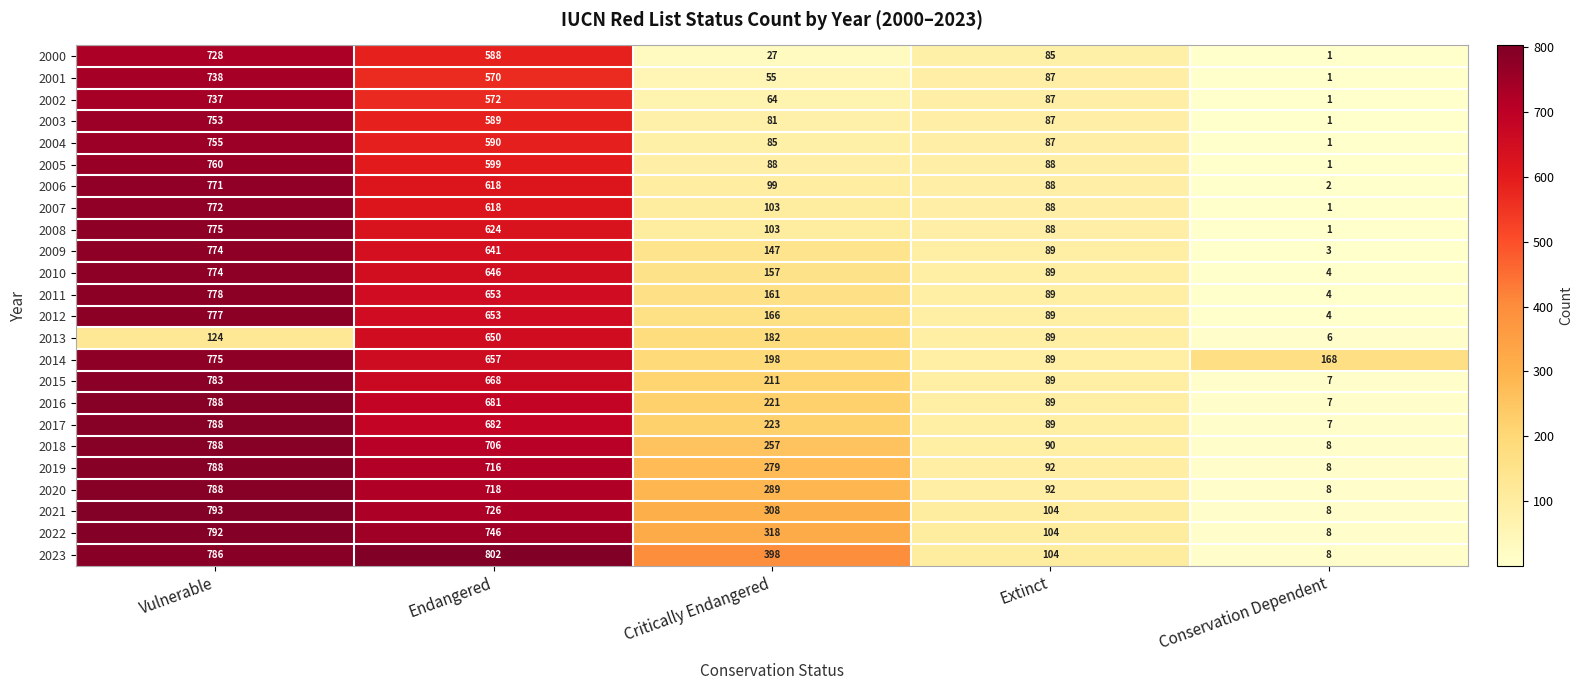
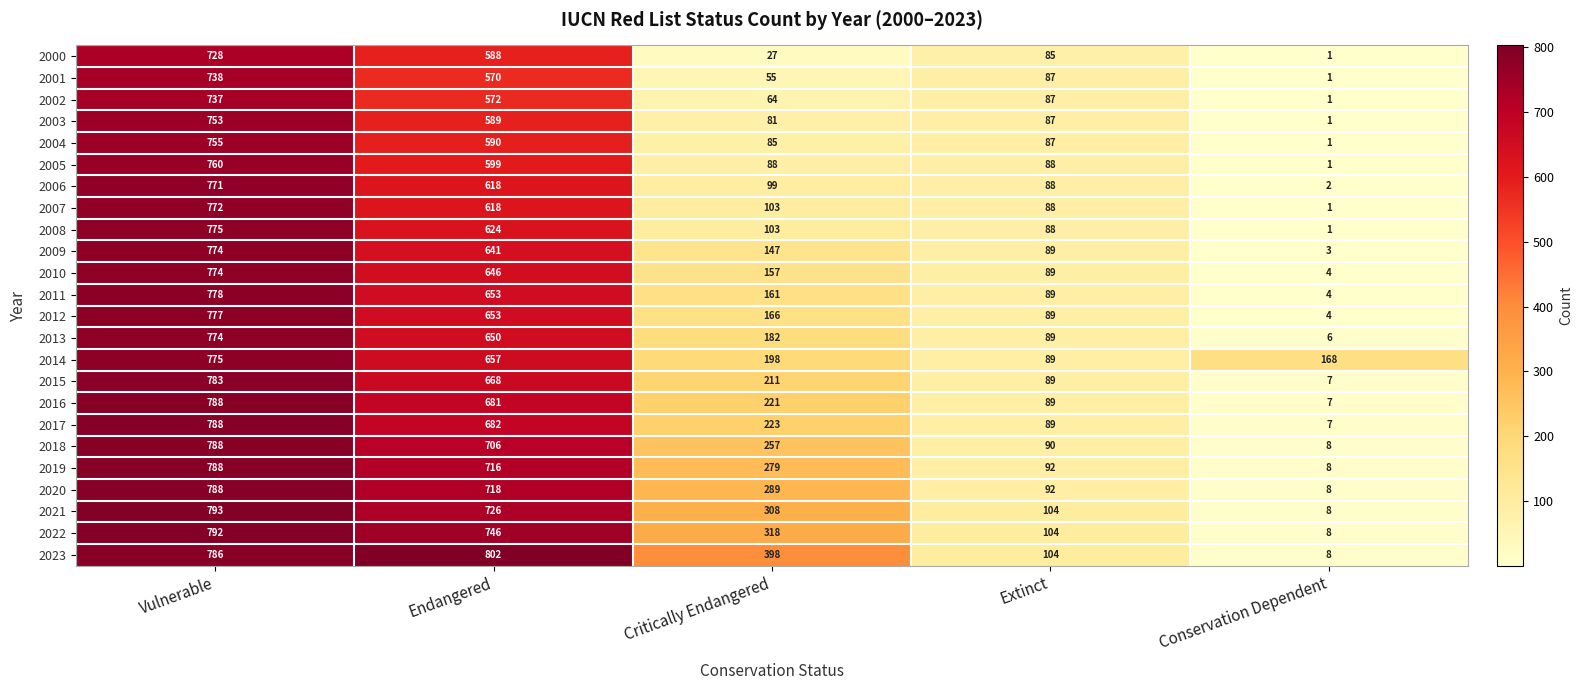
2013, Vulnerable: 124 -> 774
